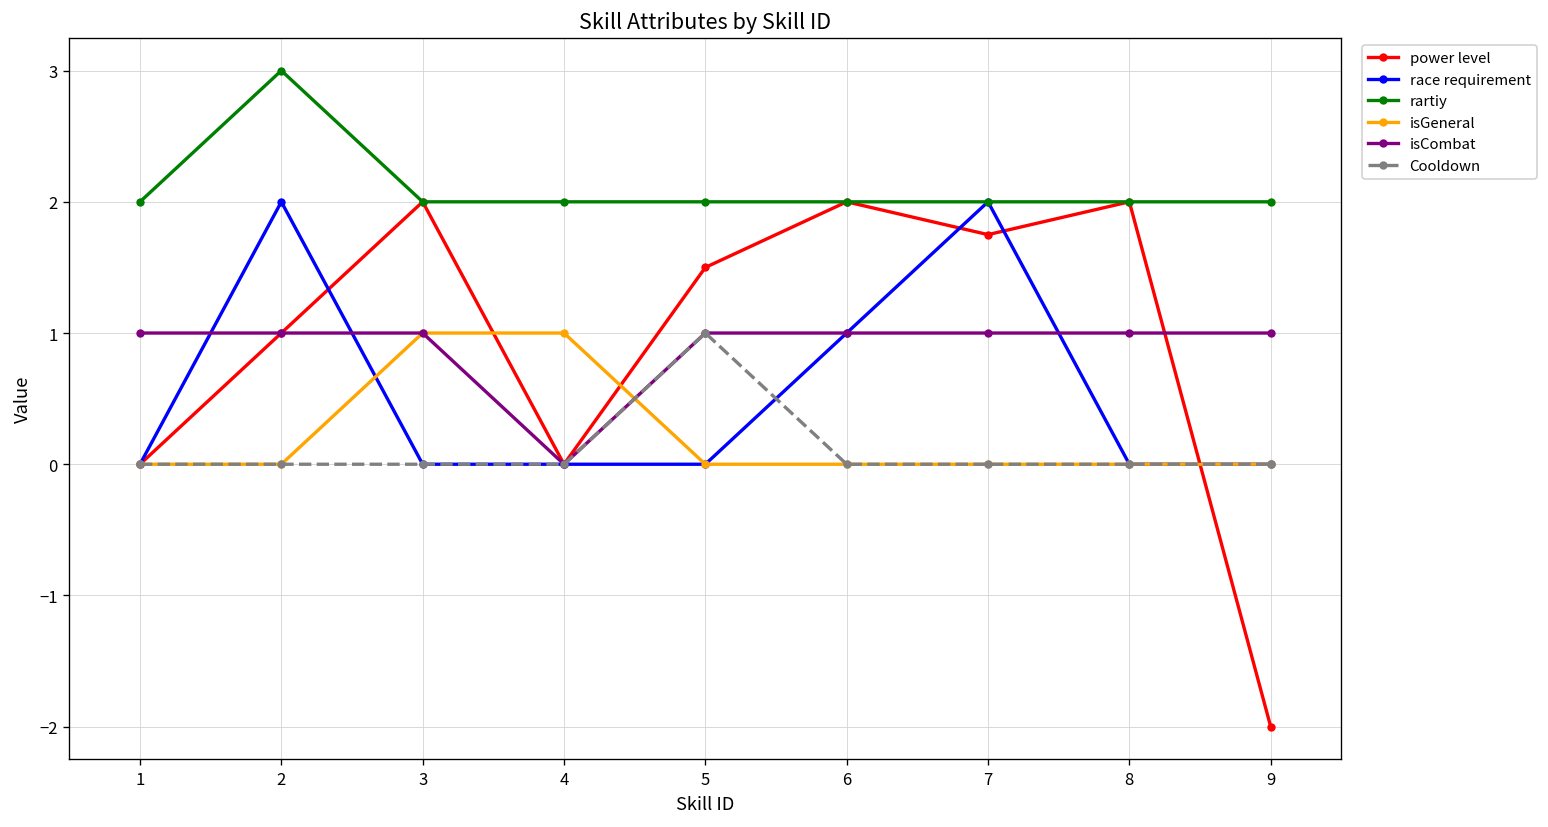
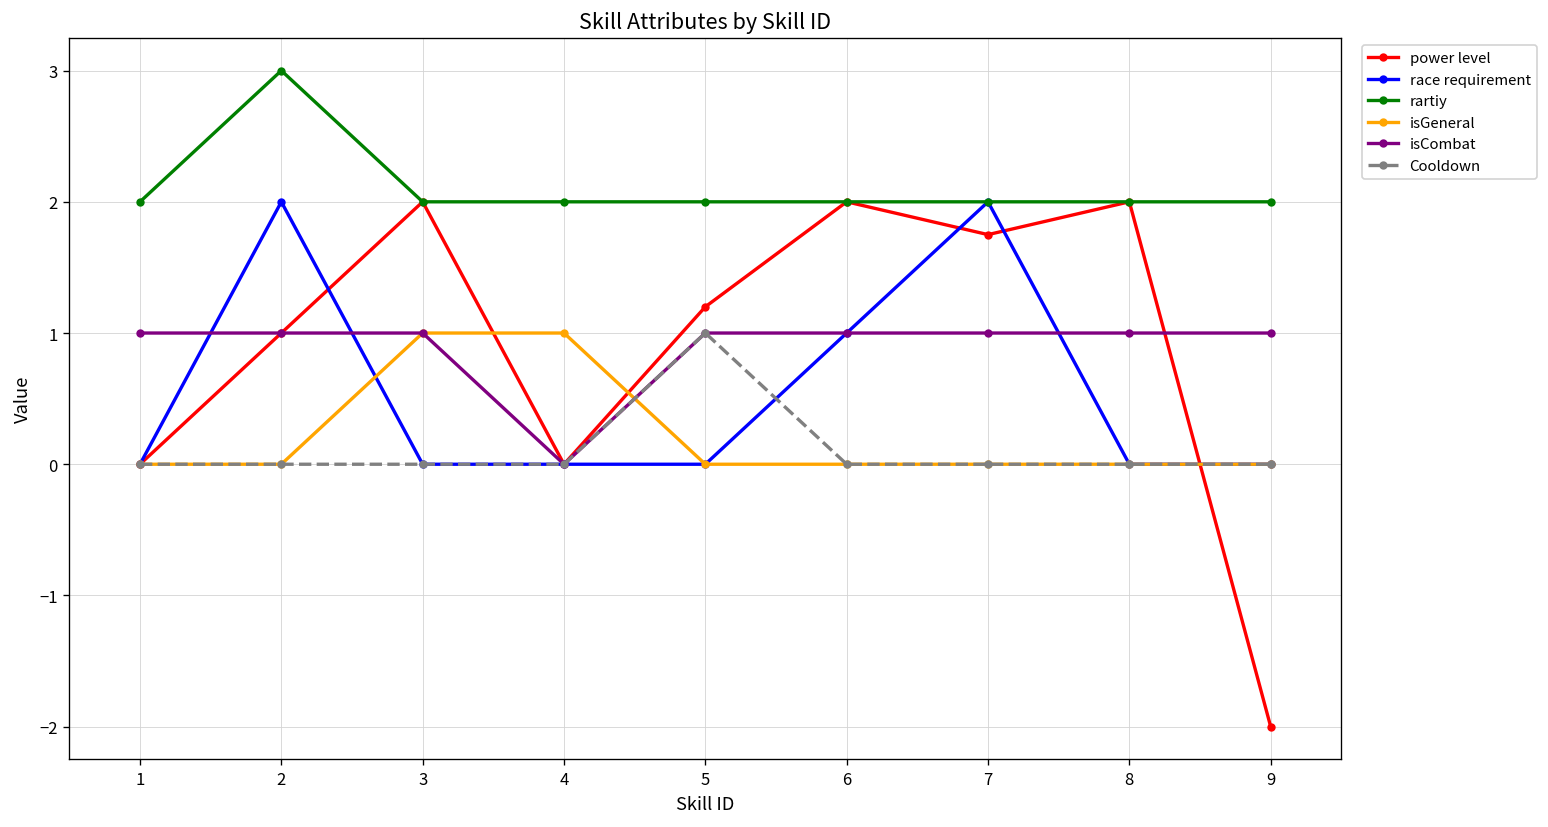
power level, 5: 1.5 -> 1.2
